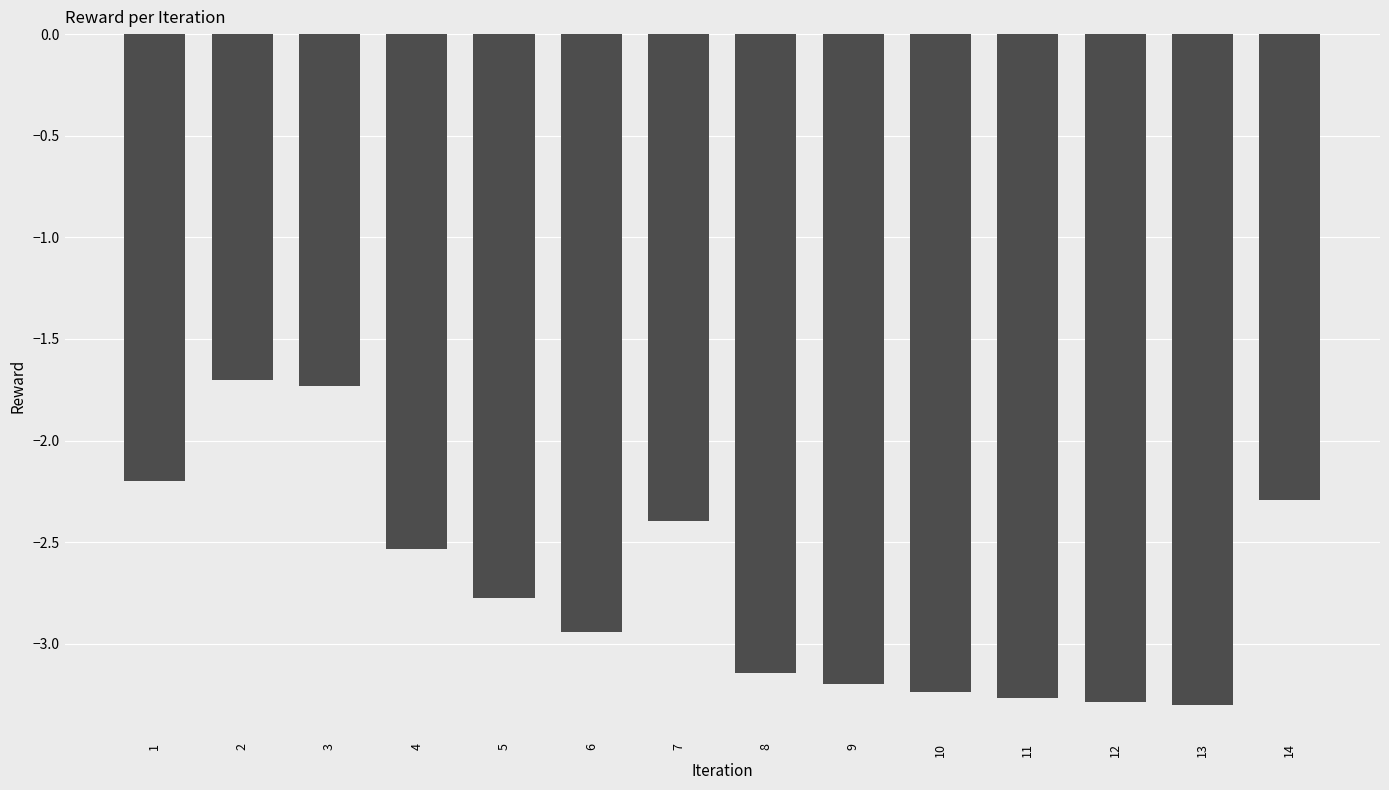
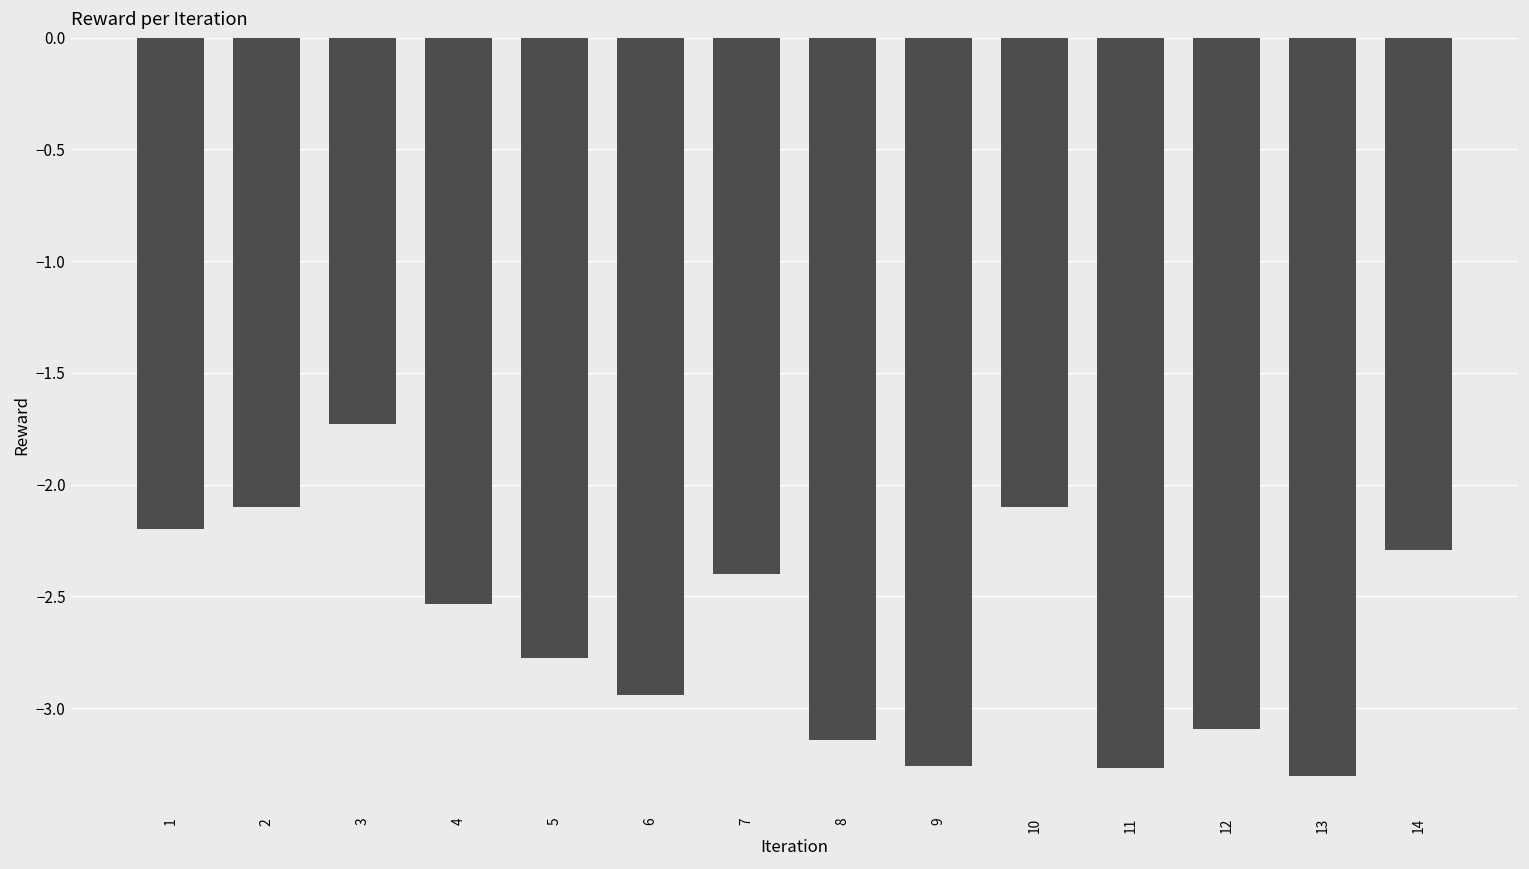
2: -1.7 -> -2.1
9: -3.20 -> -3.26
10: -3.24 -> -2.10
12: -3.29 -> -3.09
